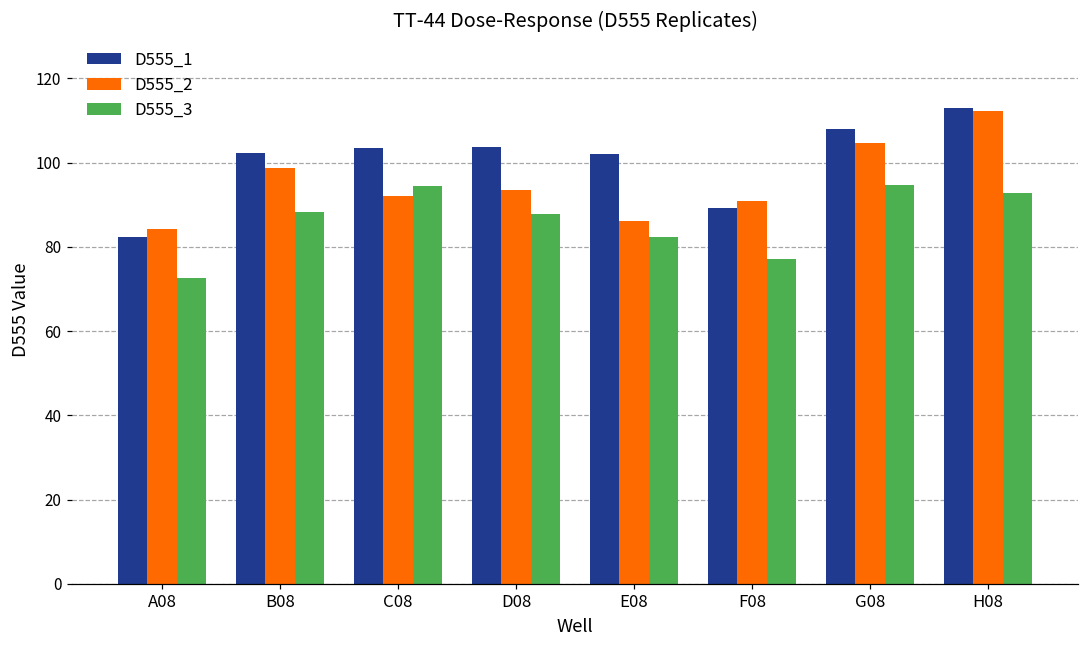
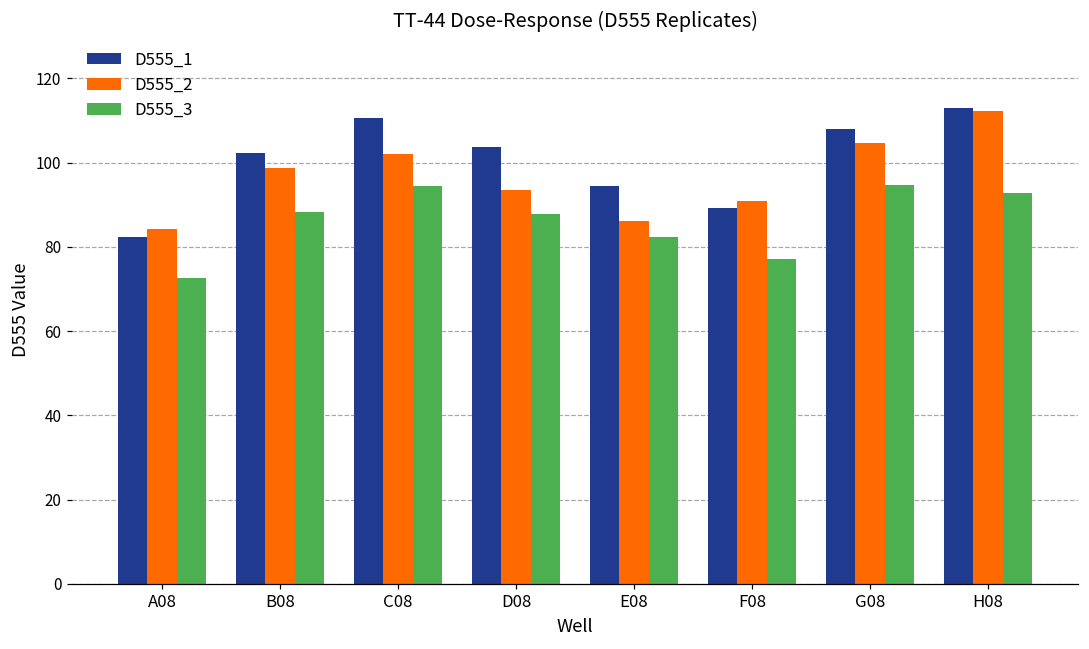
D555_1, C08: 104 -> 111
D555_2, C08: 92 -> 102
D555_1, E08: 102 -> 94
